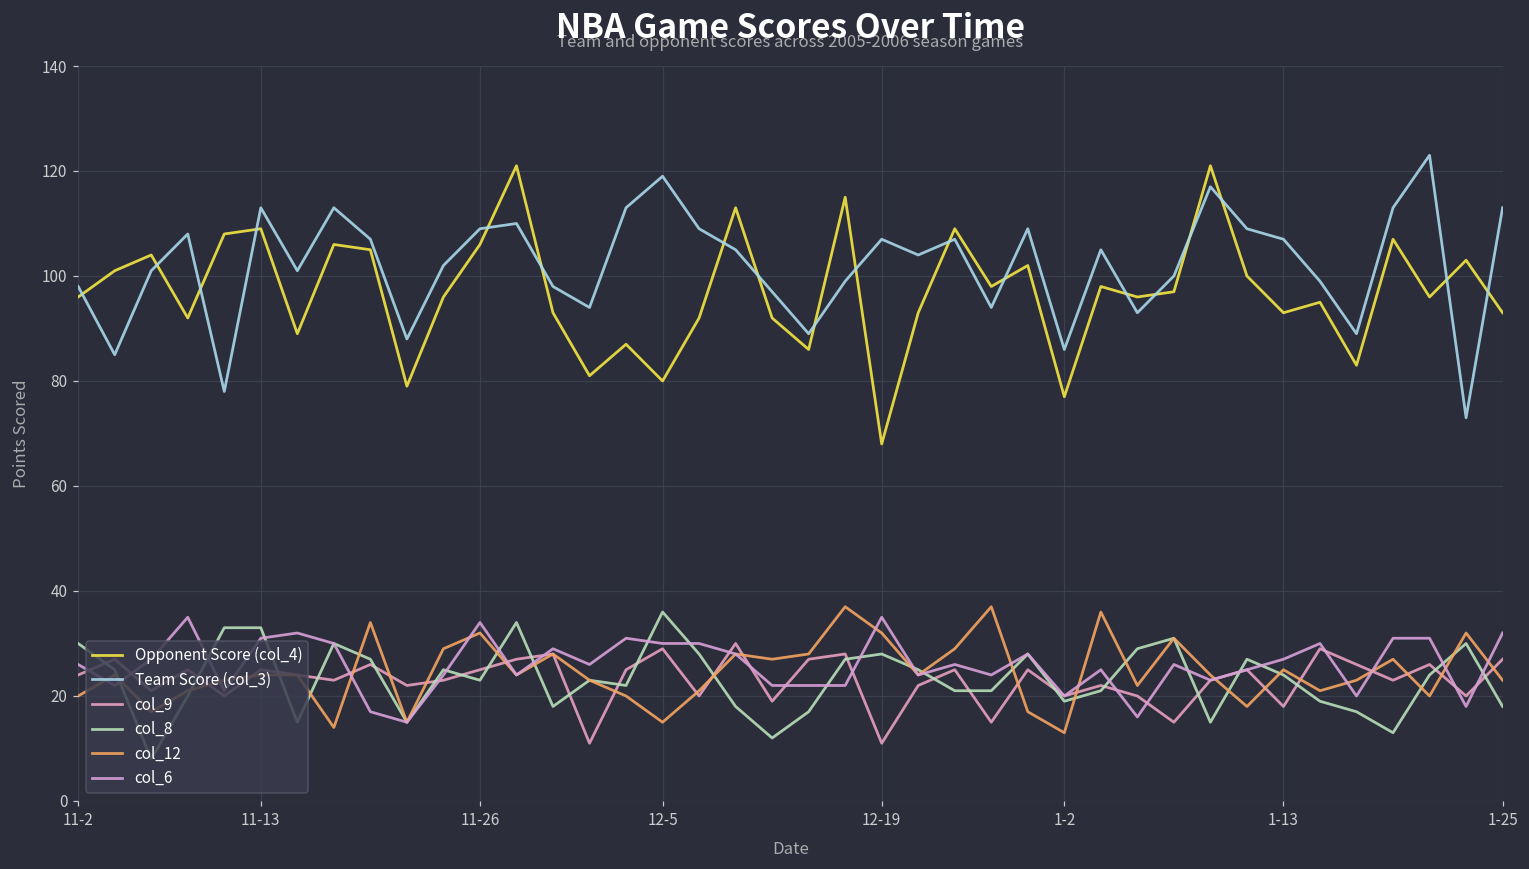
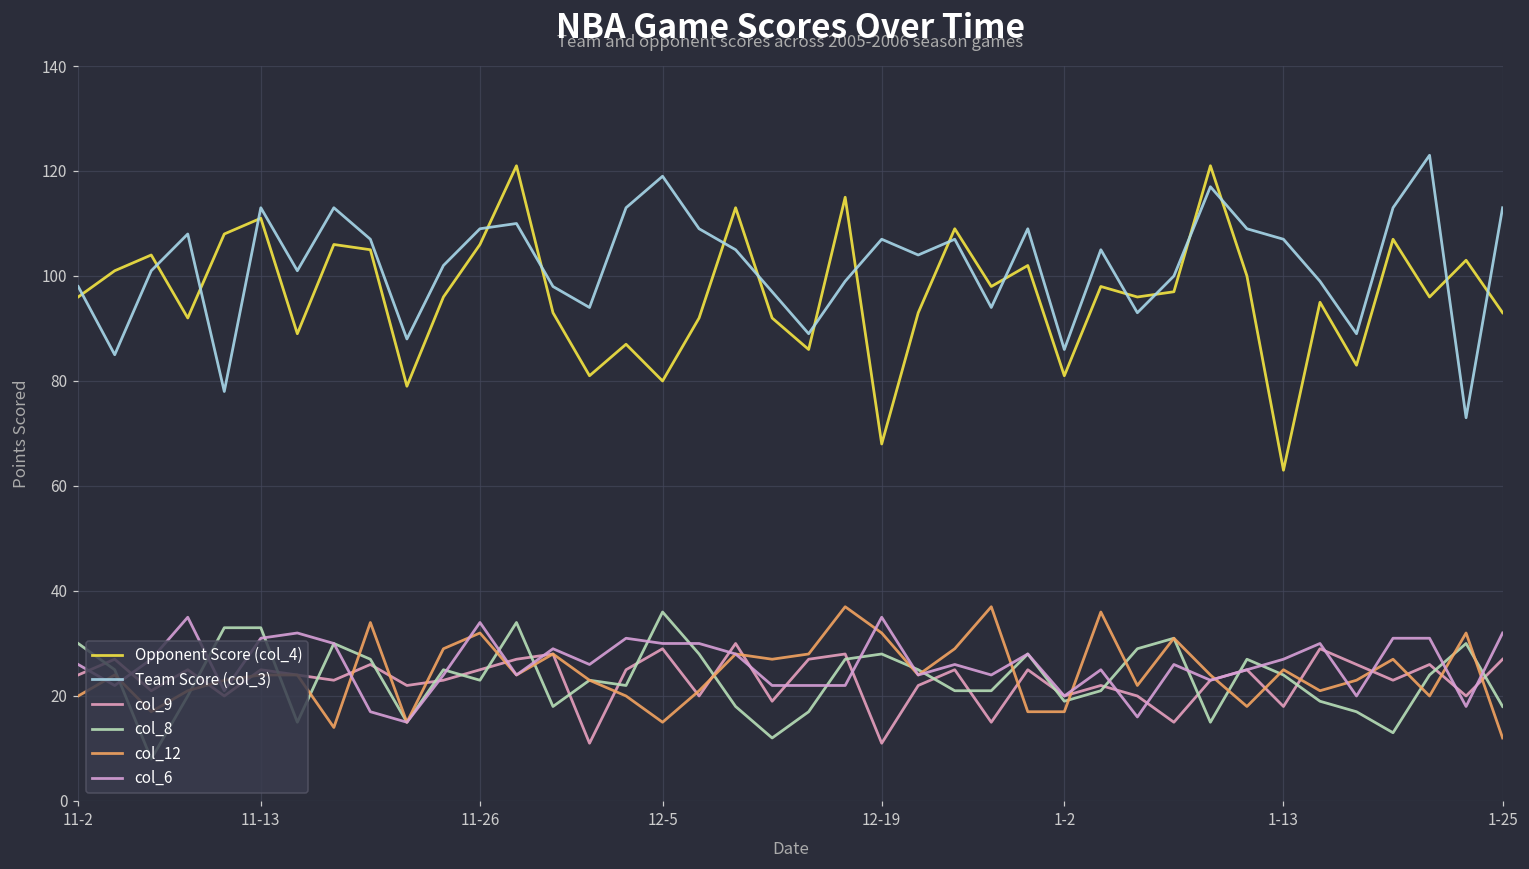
Opponent Score (col_4), 11-13: 109 -> 111
Opponent Score (col_4), 1-2: 77 -> 81
col_12, 1-2: 13 -> 17
Opponent Score (col_4), 1-13: 93 -> 63
col_12, 1-25: 23 -> 12
